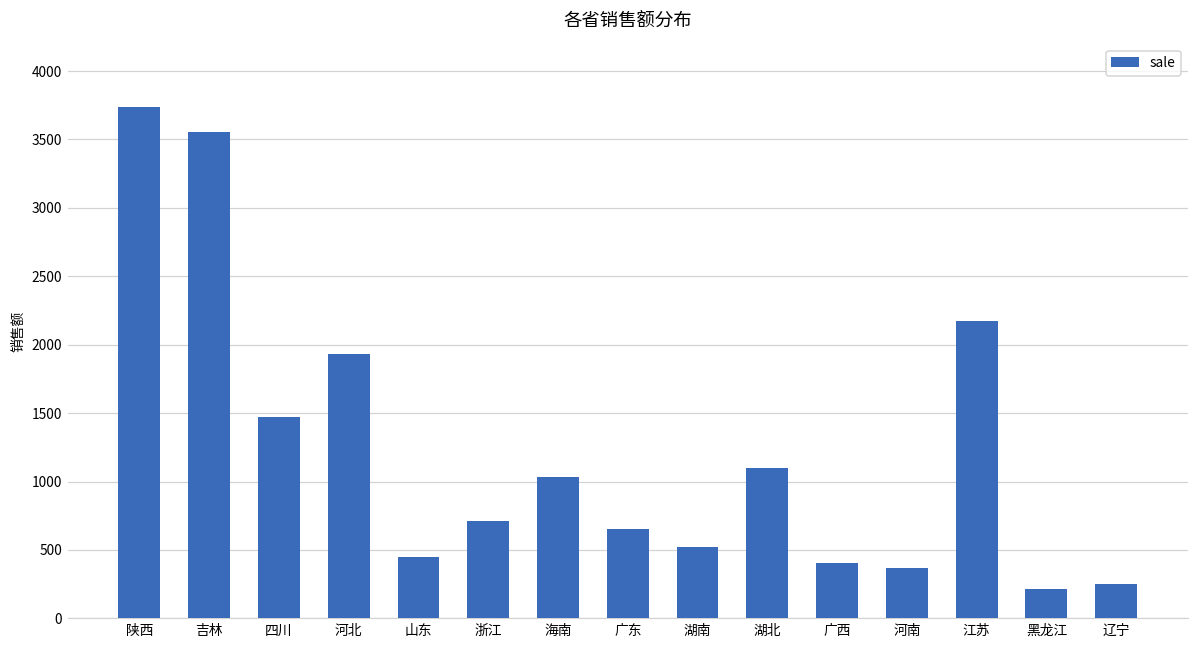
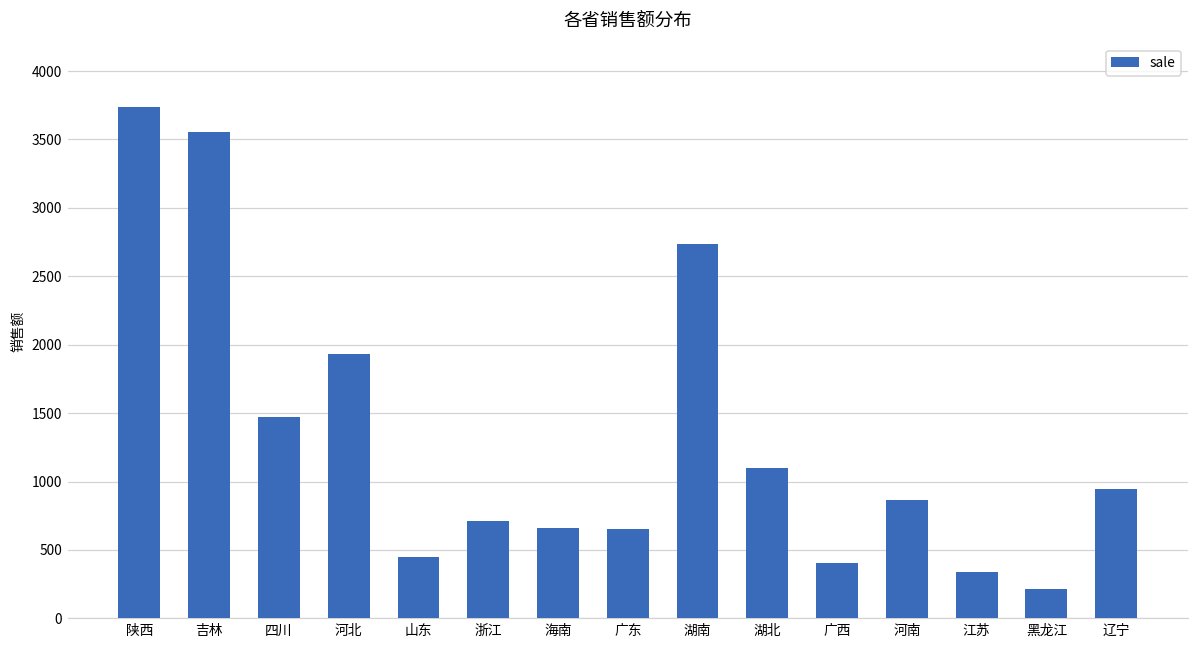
海南: 1030 -> 660
湖南: 520 -> 2730
河南: 370 -> 860
江苏: 2170 -> 340
辽宁: 250 -> 940
